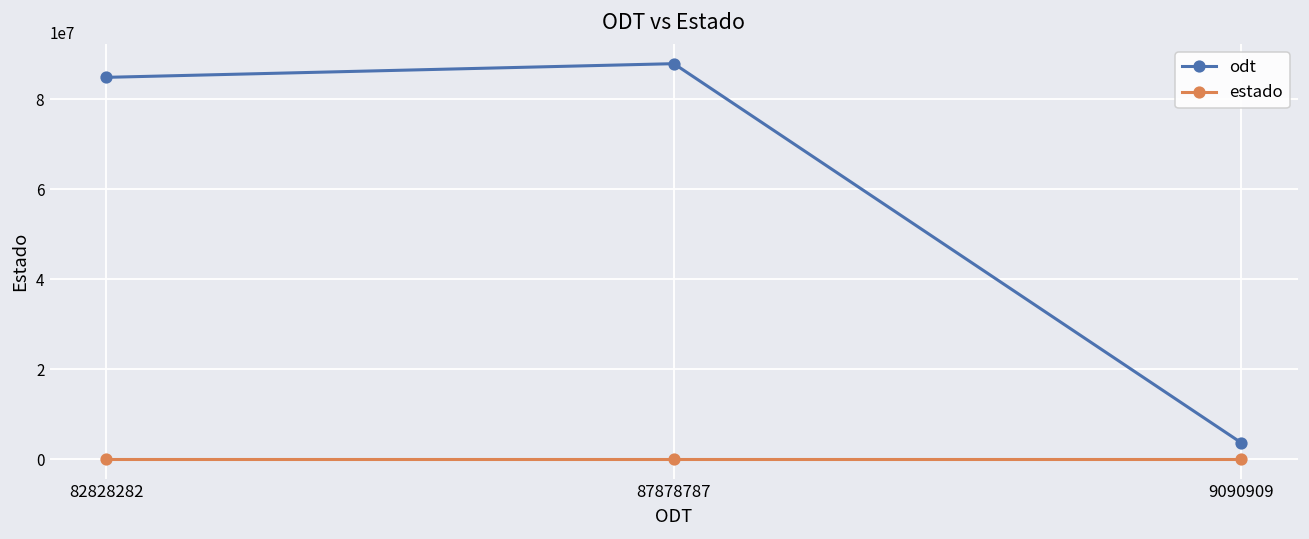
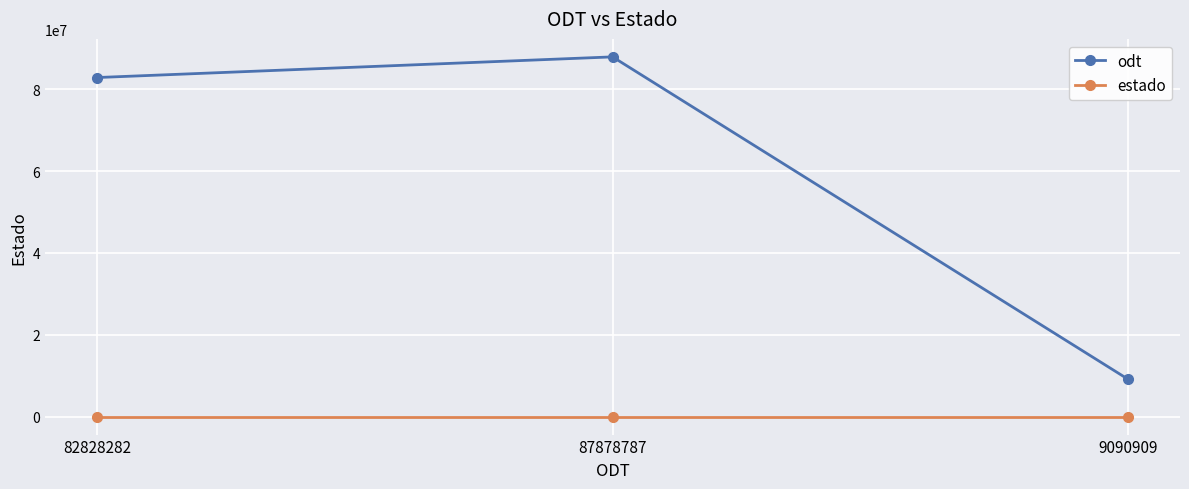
odt, 82828282: 85000000 -> 83000000
odt, 9090909: 4000000 -> 9000000
